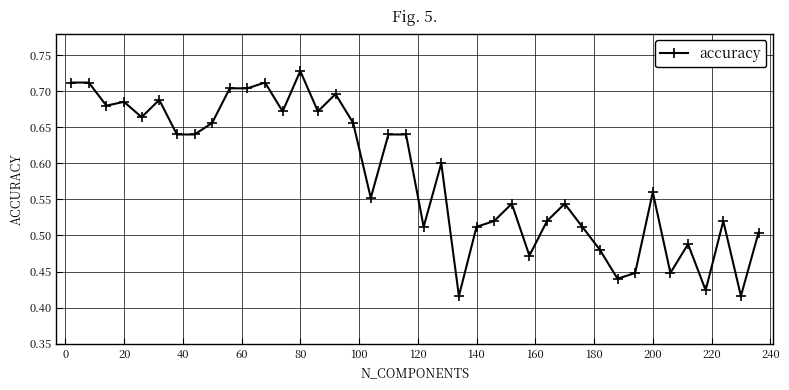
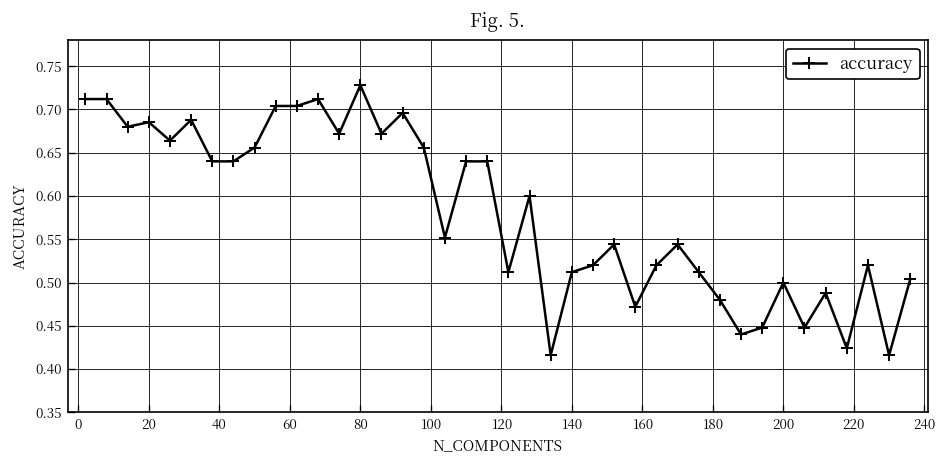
200: 0.56 -> 0.50
